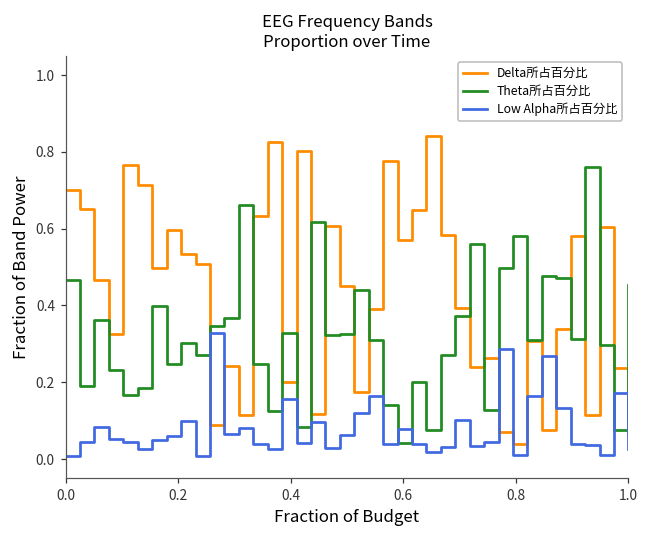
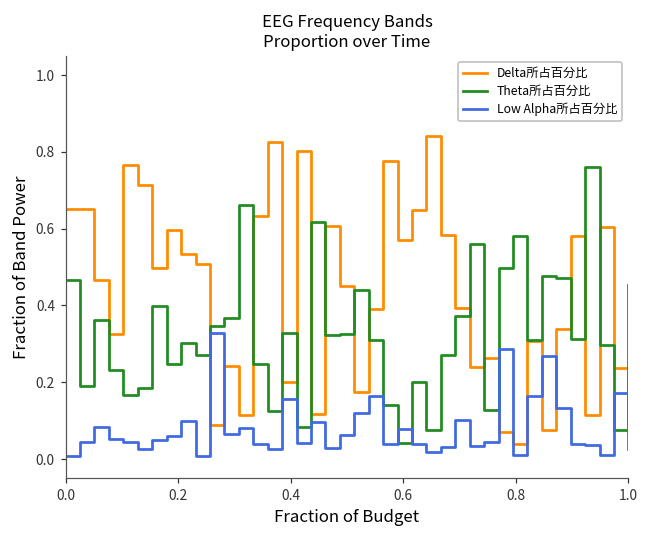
Delta所占百分比, 0.0: 0.70 -> 0.65
